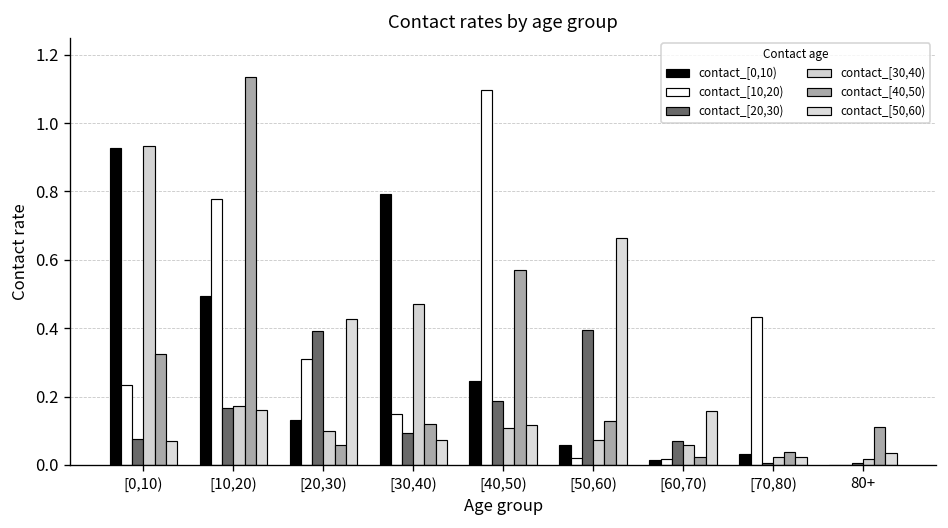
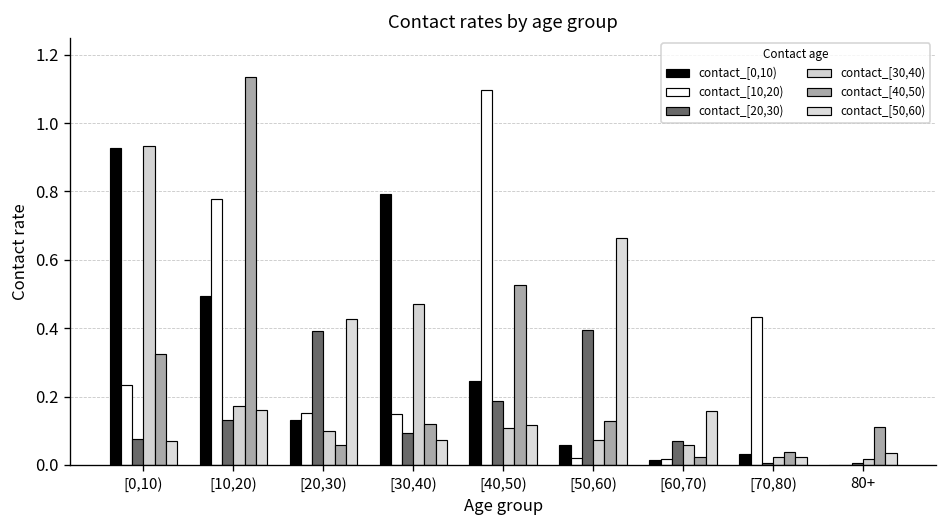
contact_[20,30), [10,20): 0.17 -> 0.13
contact_[10,20), [20,30): 0.31 -> 0.15
contact_[40,50), [40,50): 0.57 -> 0.53
